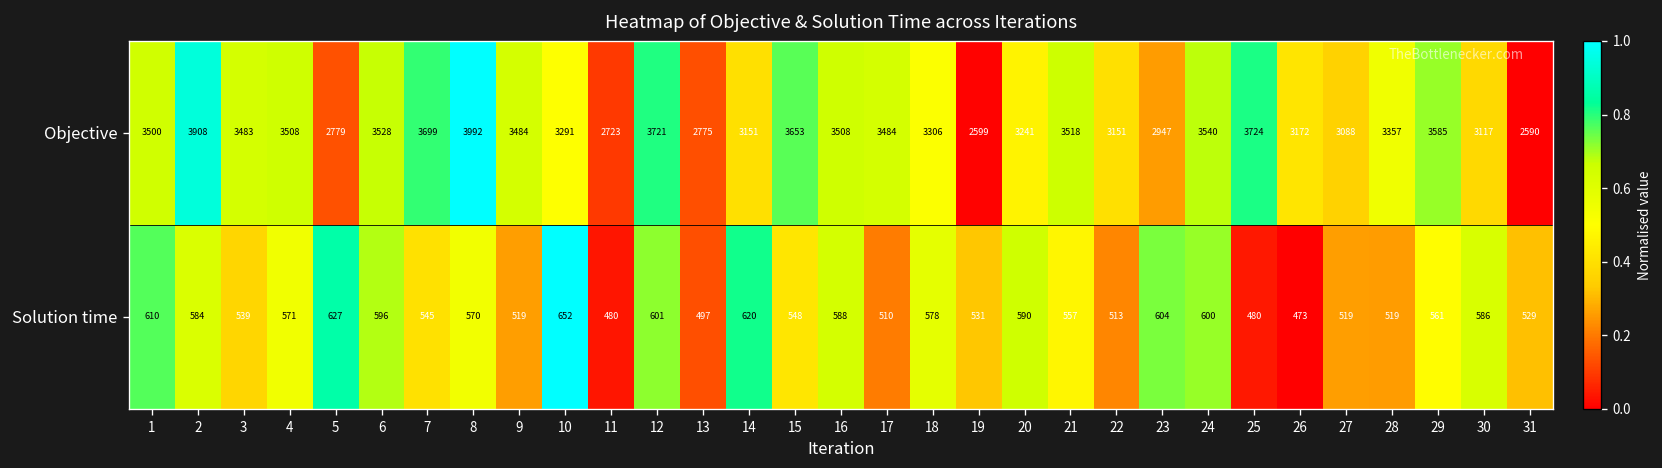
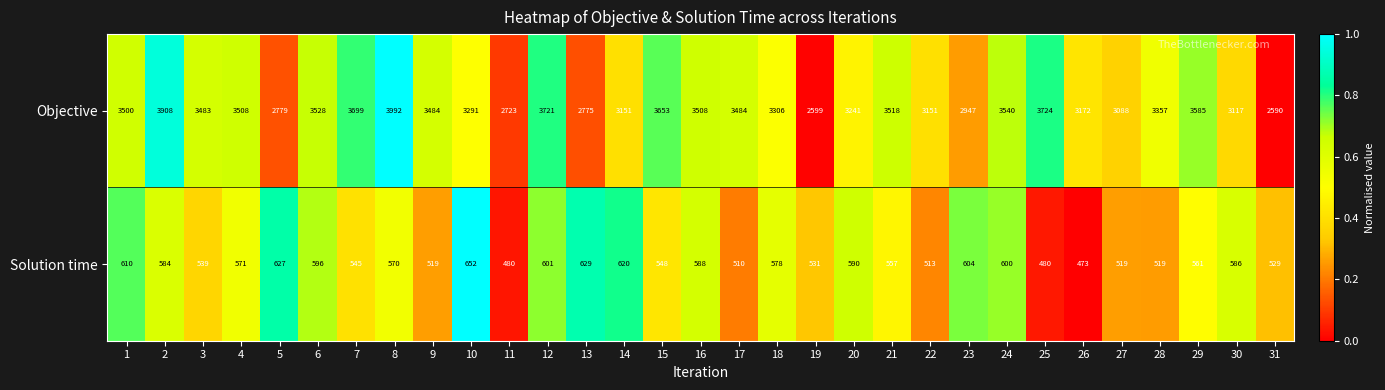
Solution time, 13: 497 -> 629
